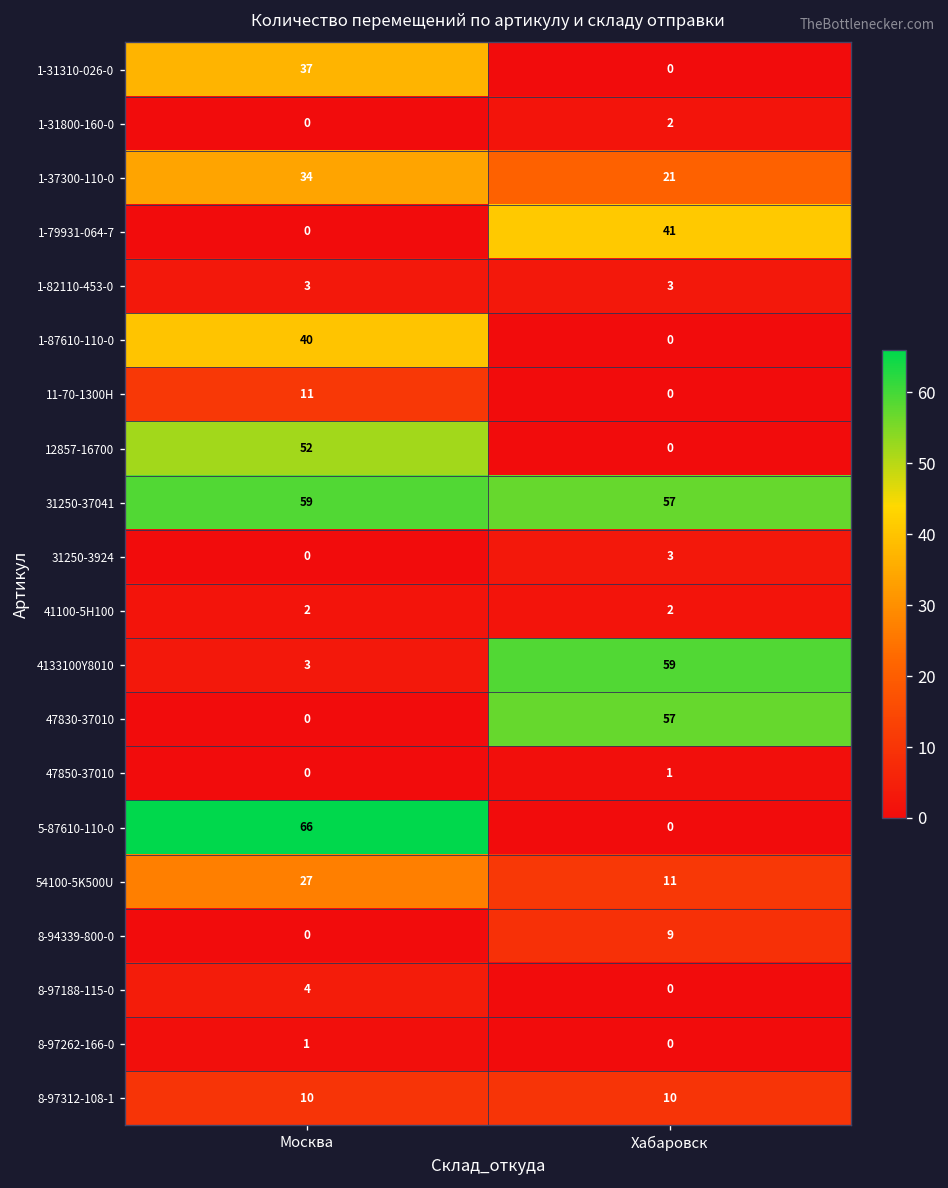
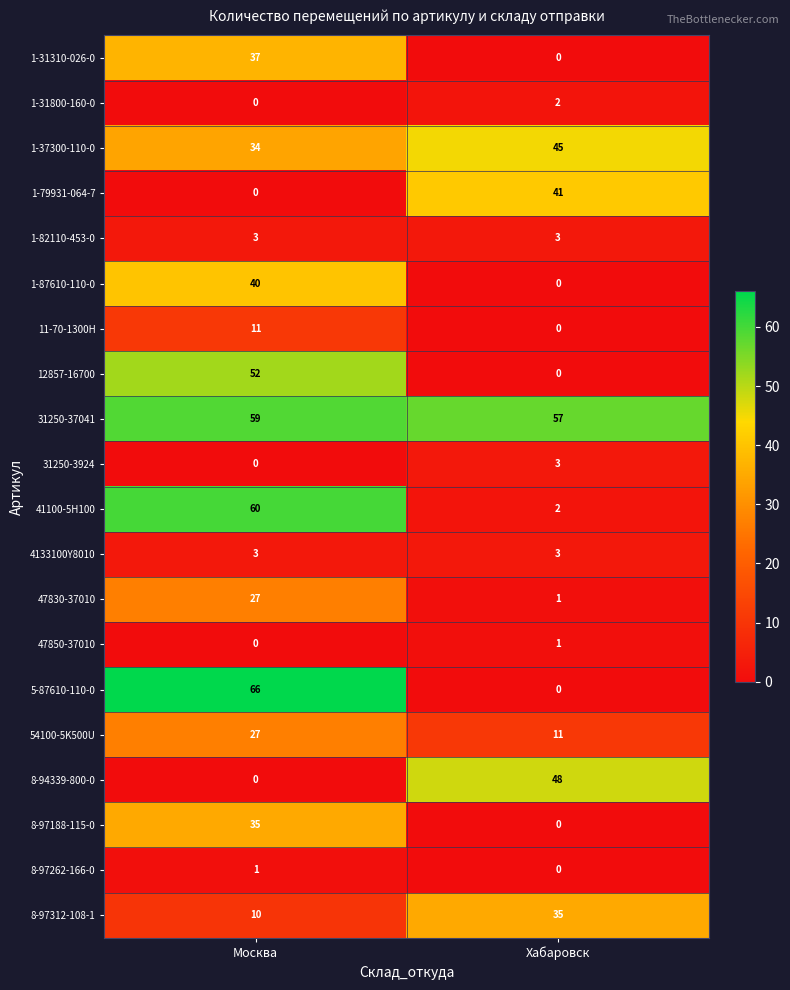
1-37300-110-0, Хабаровск: 21 -> 45
41100-5H100, Москва: 2 -> 60
4133100Y8010, Хабаровск: 59 -> 3
47830-37010, Москва: 0 -> 27
47830-37010, Хабаровск: 57 -> 1
8-94339-800-0, Хабаровск: 9 -> 48
8-97188-115-0, Москва: 4 -> 35
8-97312-108-1, Хабаровск: 10 -> 35
